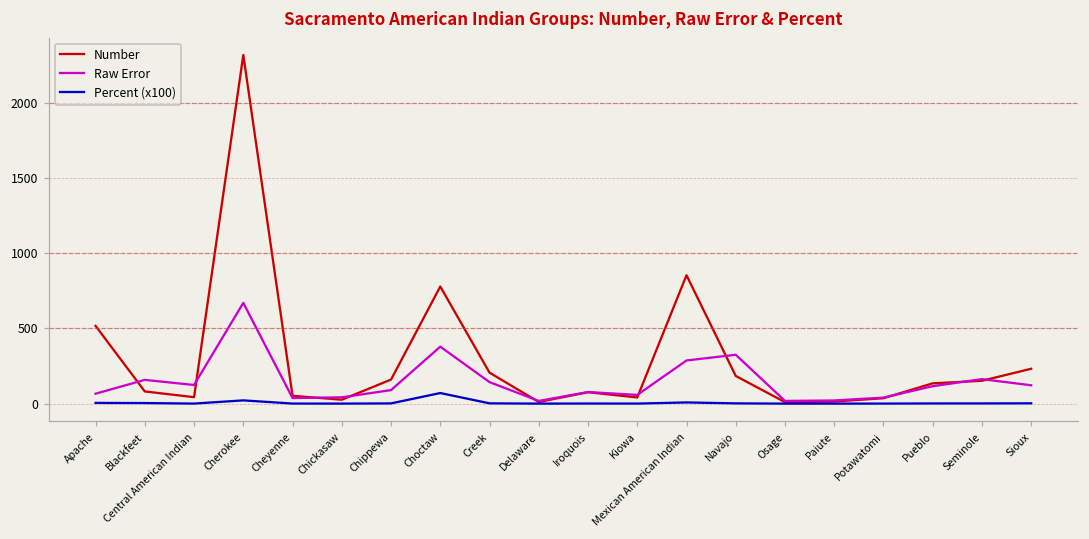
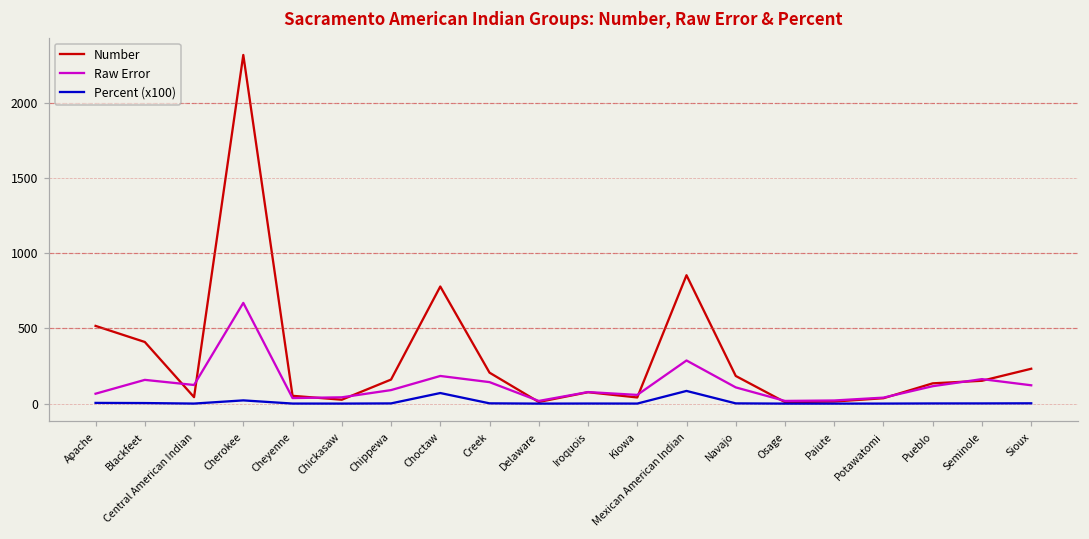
Number, Blackfeet: 80 -> 410
Raw Error, Choctaw: 380 -> 180
Percent (x100), Mexican American Indian: 10 -> 80
Raw Error, Navajo: 330 -> 110
